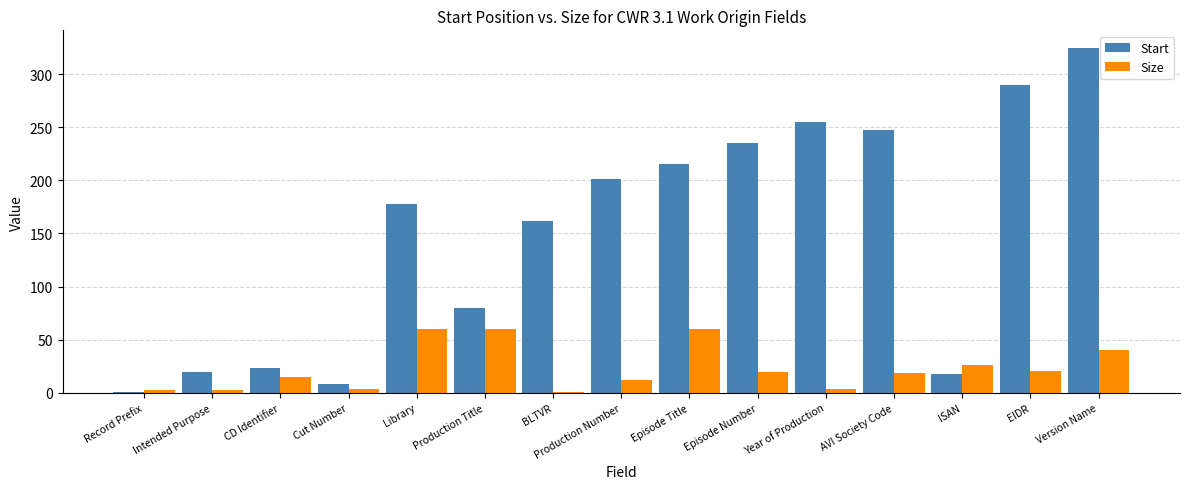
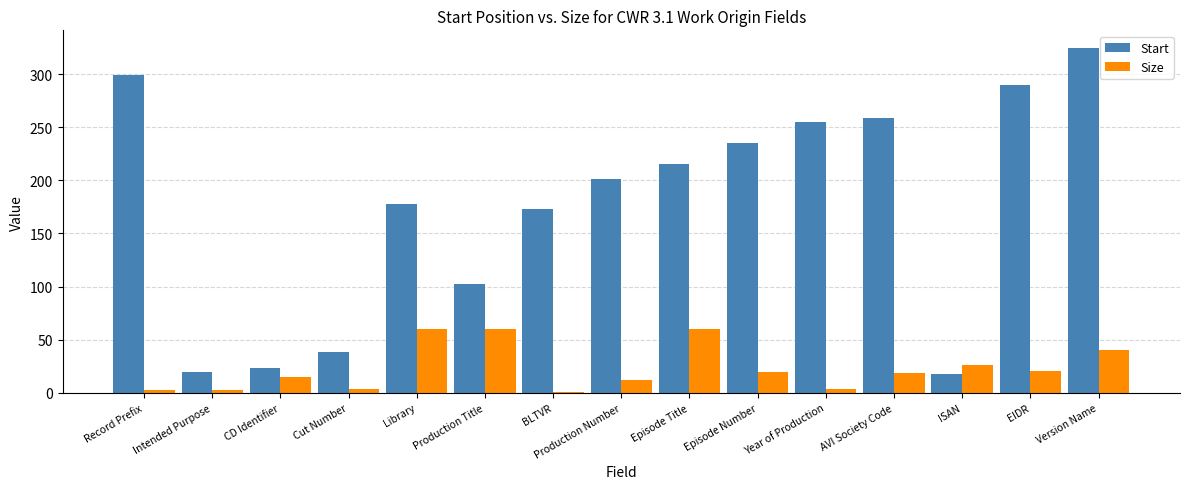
Start, Record Prefix: 1 -> 299
Start, Cut Number: 8 -> 38
Start, Production Title: 80 -> 102
Start, BLTVR: 162 -> 173
Start, AVI Society Code: 247 -> 259
